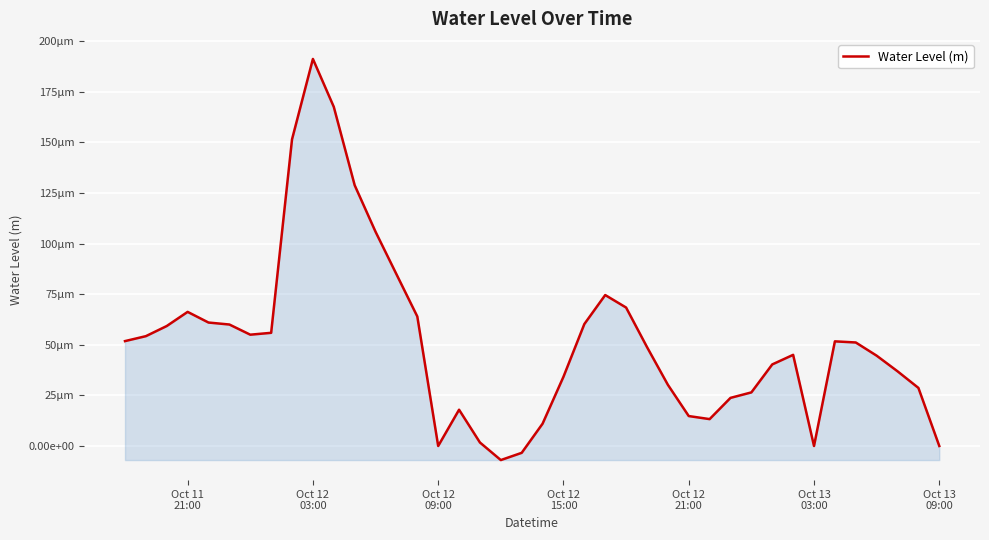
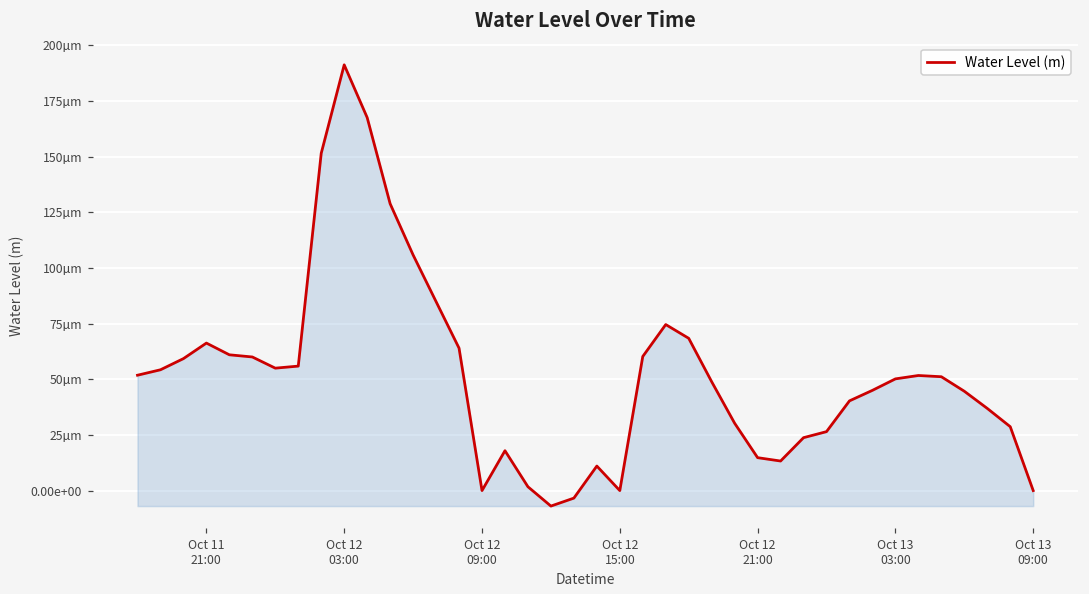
Oct 12 15:00: 34µm -> 0µm
Oct 13 03:00: 0µm -> 50µm
